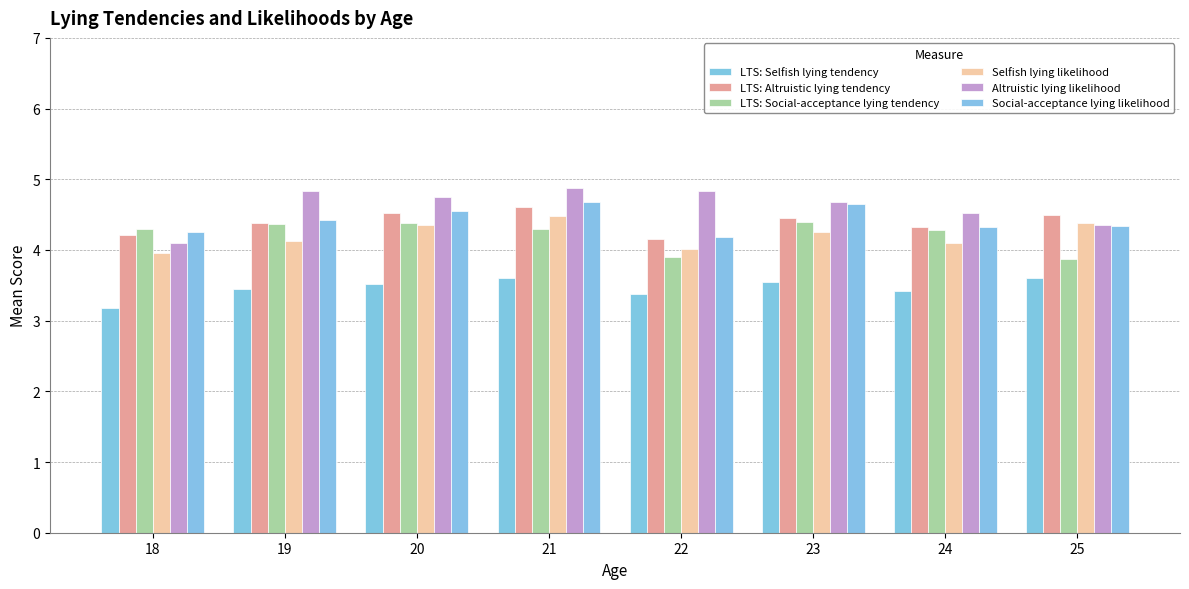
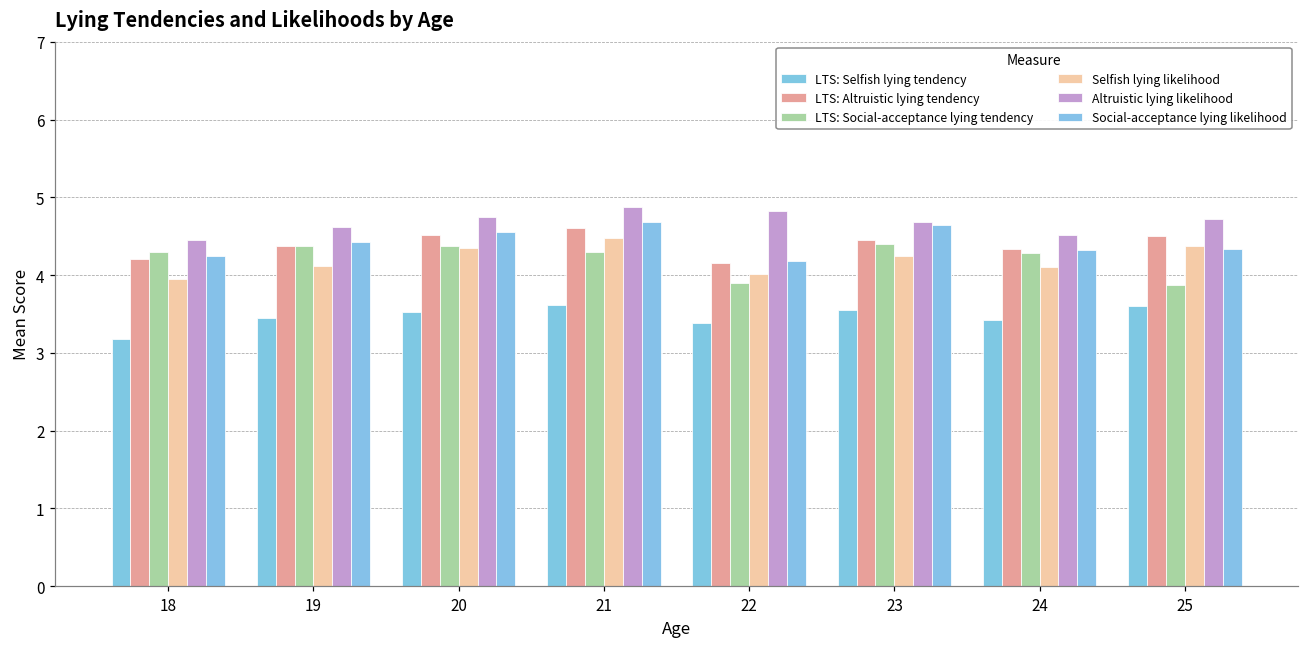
Altruistic lying likelihood, 18: 4.1 -> 4.5
Altruistic lying likelihood, 19: 4.8 -> 4.6
Altruistic lying likelihood, 25: 4.4 -> 4.7
